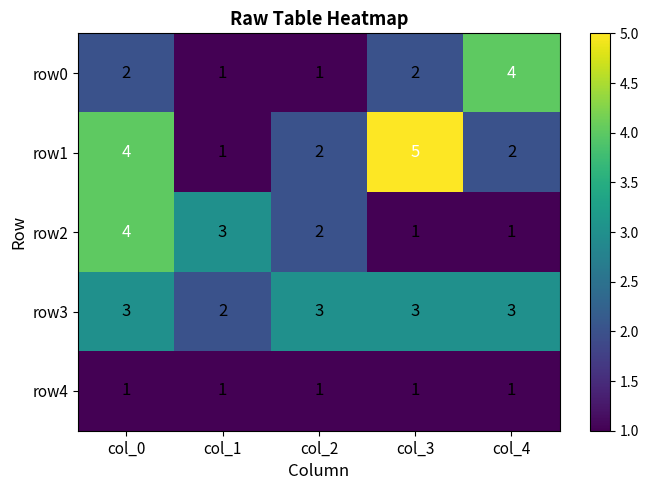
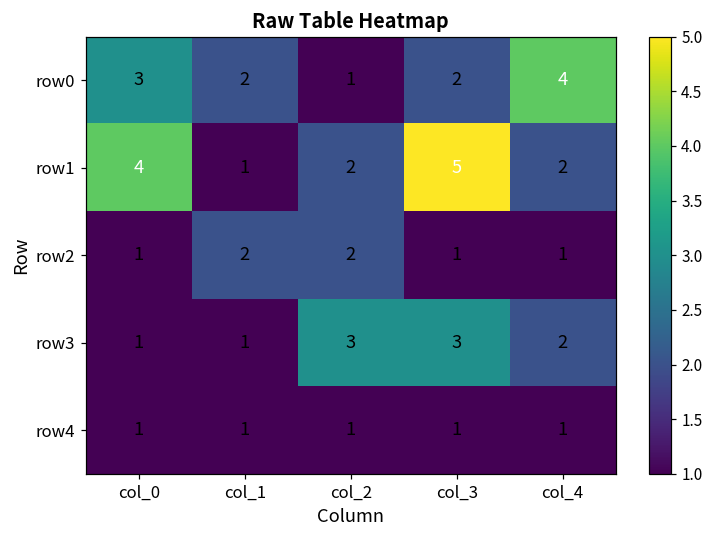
row0, col_0: 2 -> 3
row0, col_1: 1 -> 2
row2, col_0: 4 -> 1
row2, col_1: 3 -> 2
row3, col_0: 3 -> 1
row3, col_1: 2 -> 1
row3, col_4: 3 -> 2
